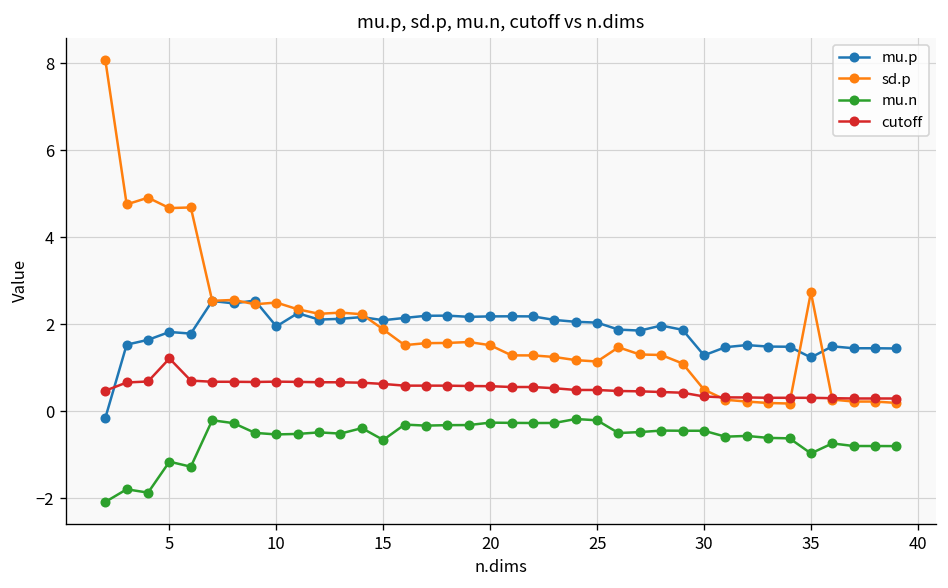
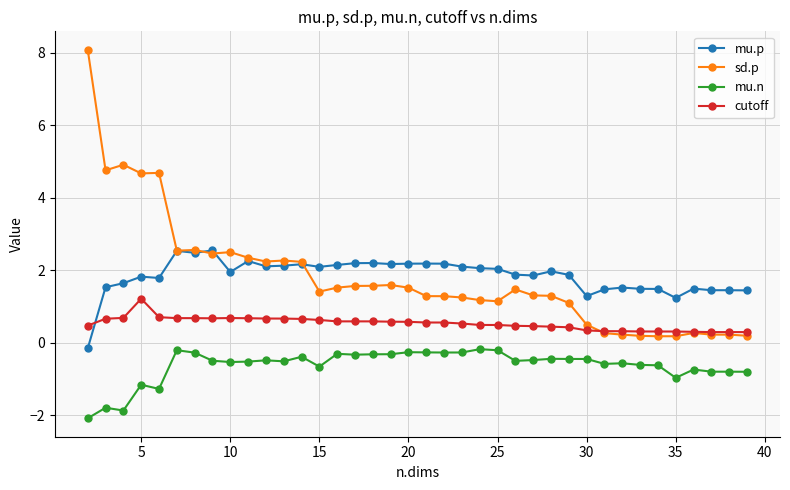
sd.p, 15: 1.9 -> 1.4
sd.p, 35: 2.7 -> 0.2
